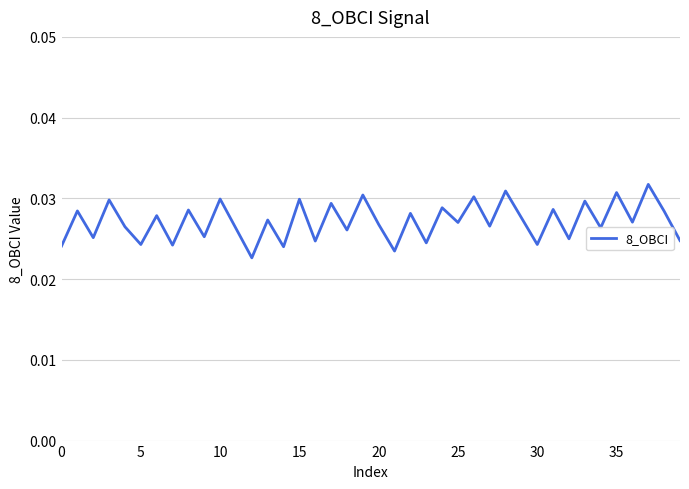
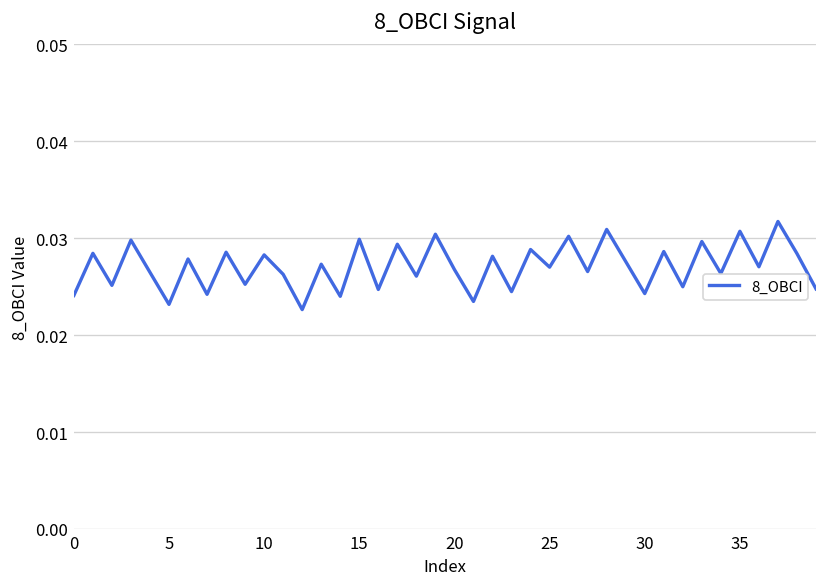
5: 0.024 -> 0.023
10: 0.030 -> 0.028
